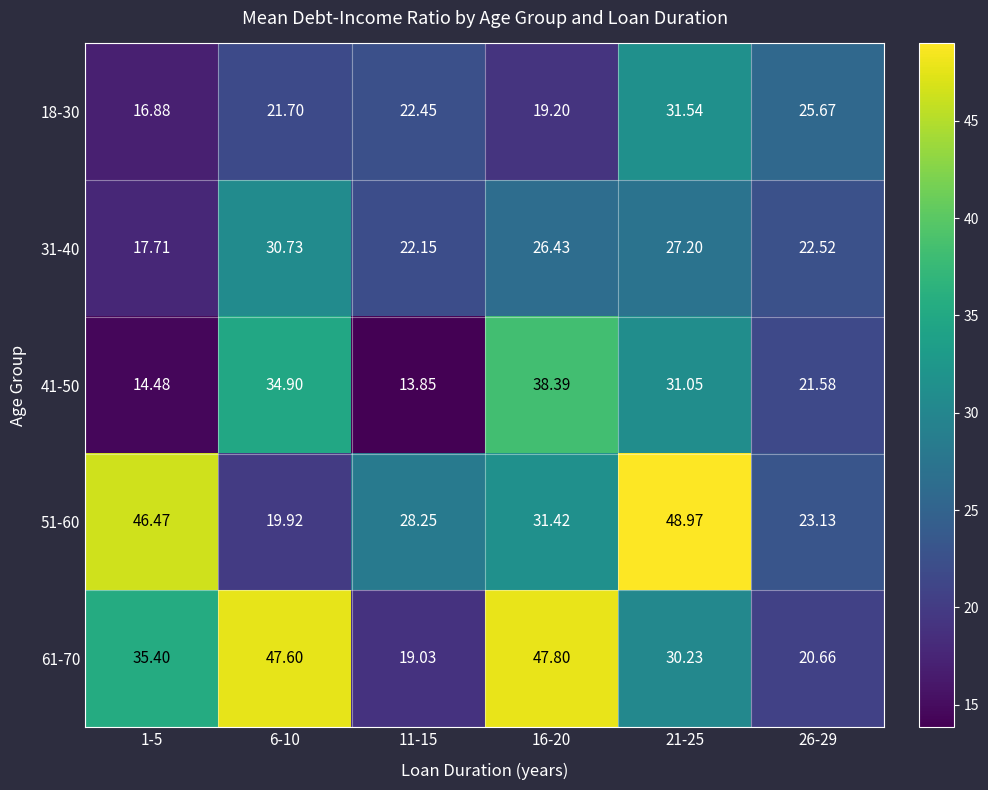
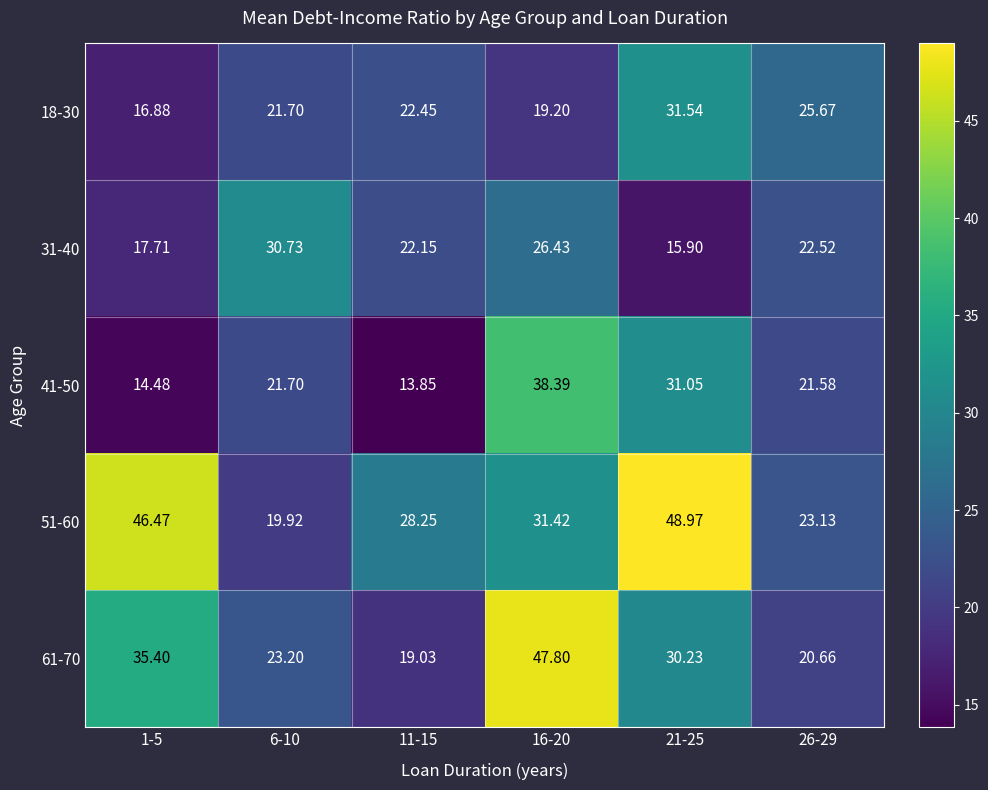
31-40, 21-25: 27.20 -> 15.90
41-50, 6-10: 34.90 -> 21.70
61-70, 6-10: 47.60 -> 23.20
